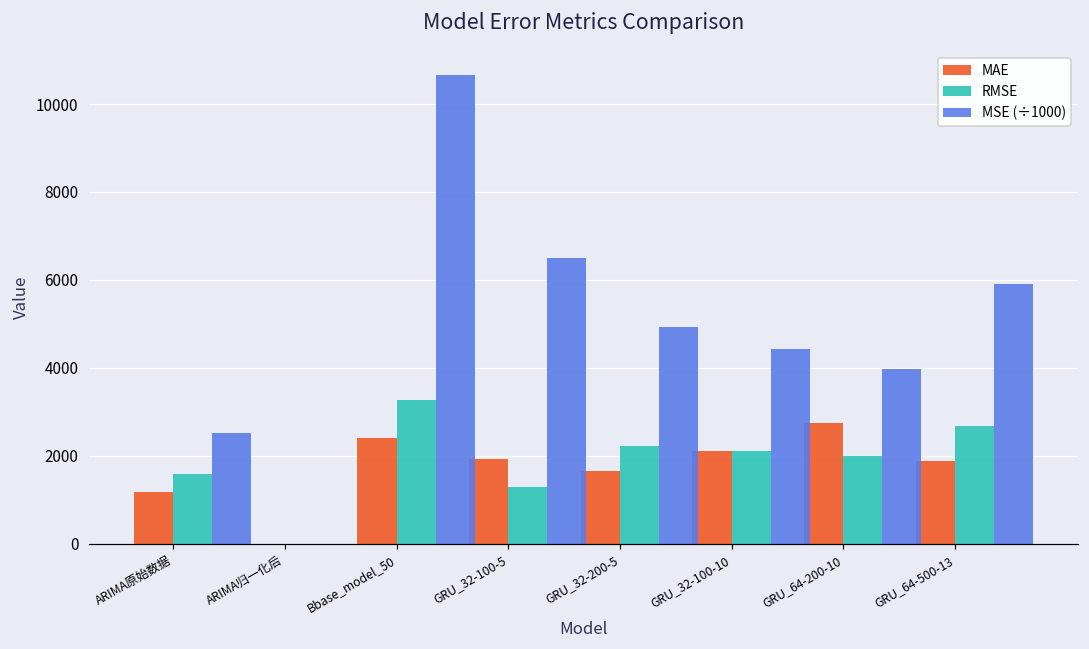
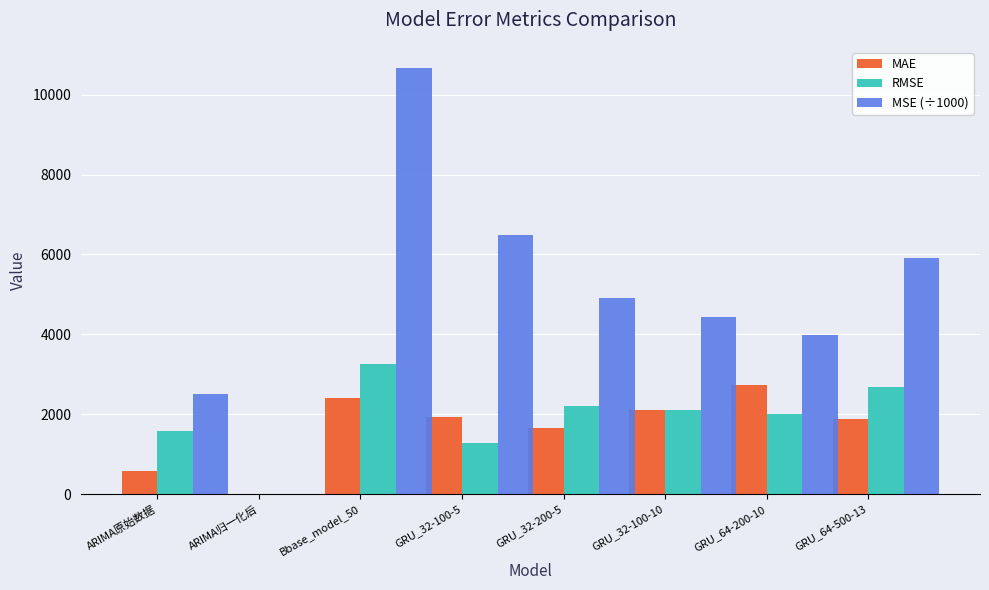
MAE, ARIMA原始数据: 1200 -> 600
